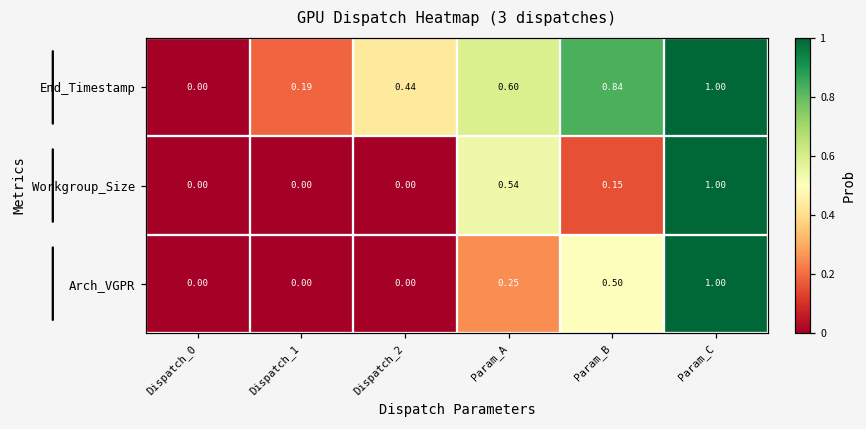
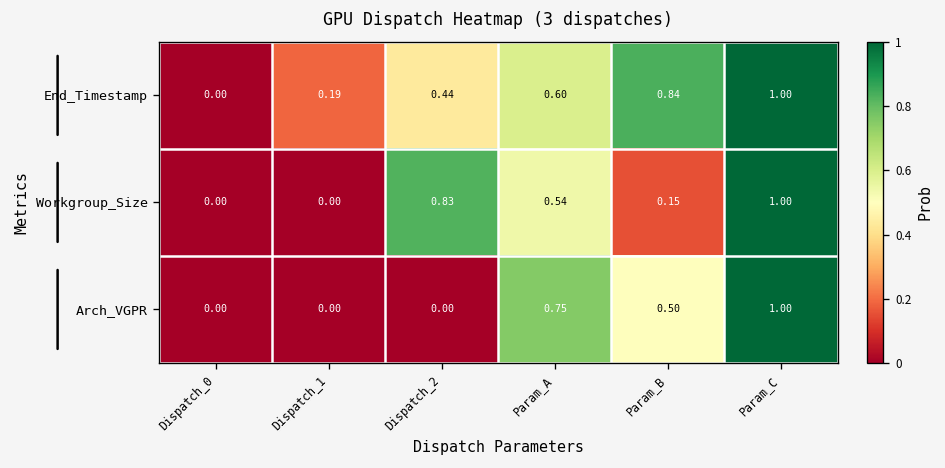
Workgroup_Size, Dispatch_2: 0.00 -> 0.83
Arch_VGPR, Param_A: 0.25 -> 0.75
